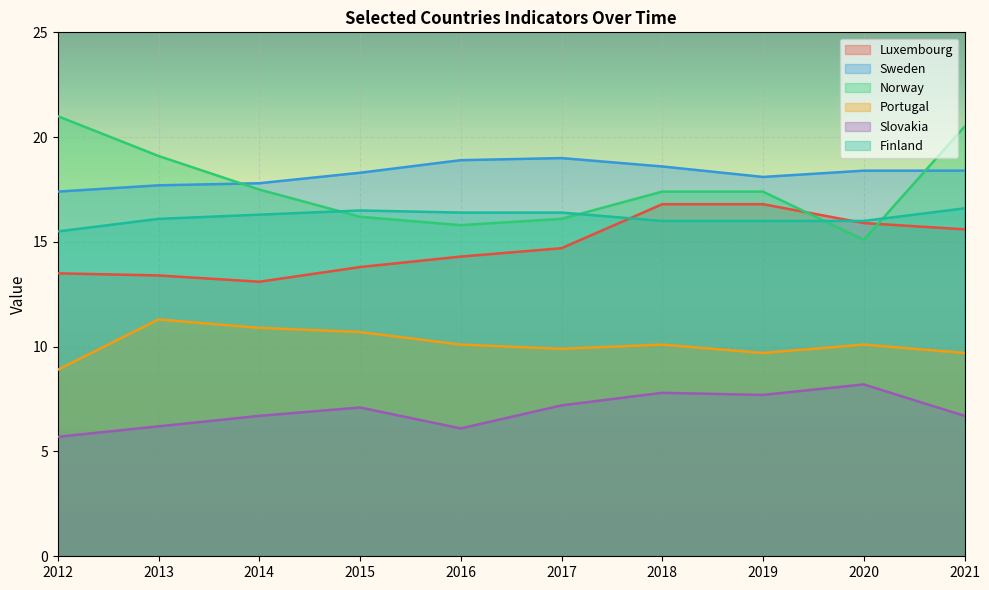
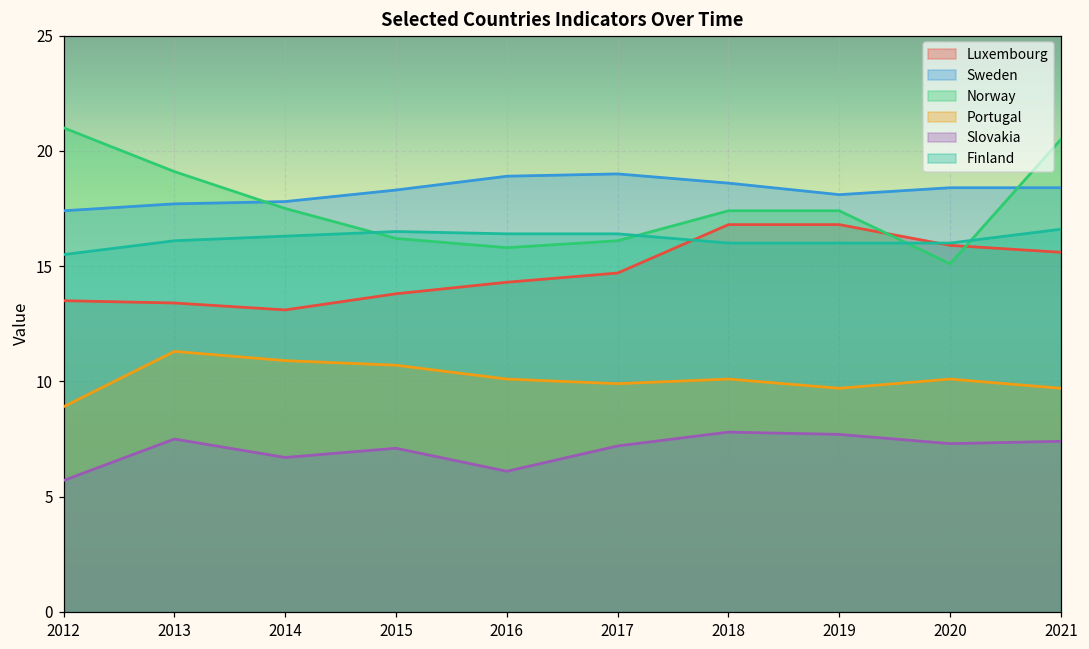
Slovakia, 2013: 6.2 -> 7.5
Slovakia, 2020: 8.2 -> 7.3
Slovakia, 2021: 6.7 -> 7.4
